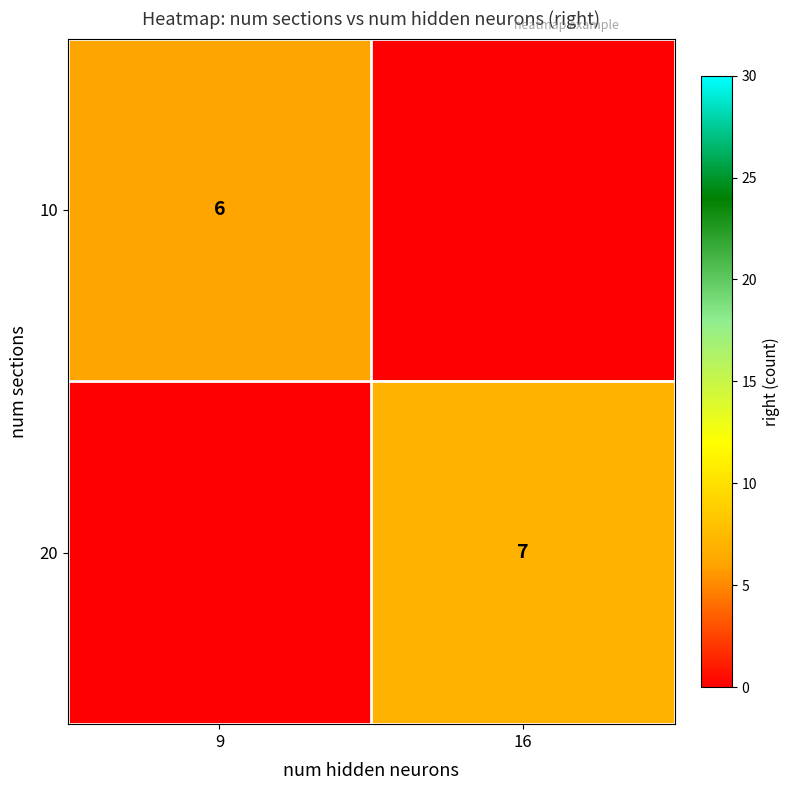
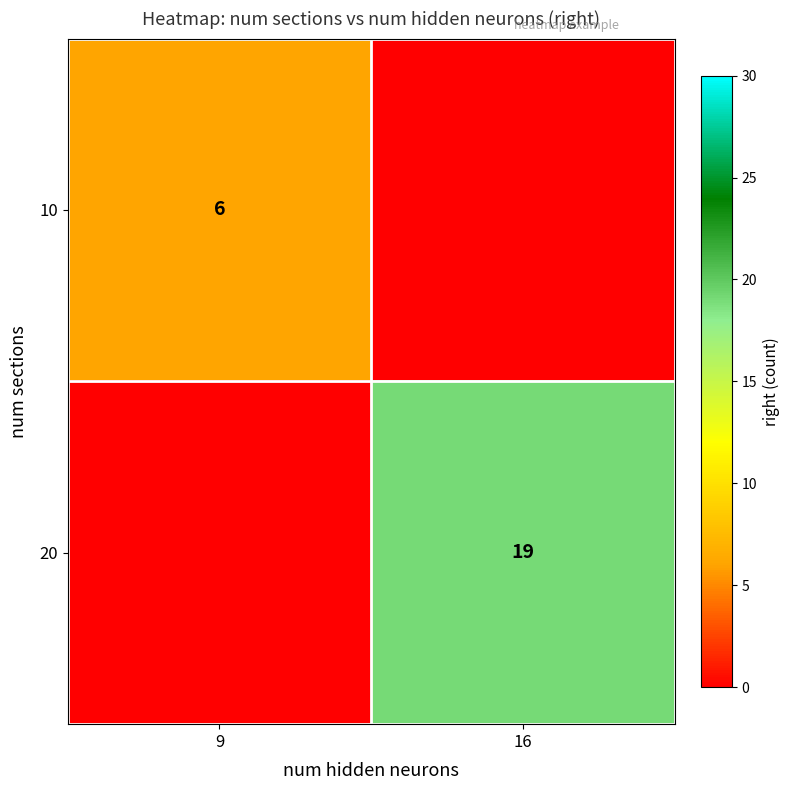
20, 16: 7 -> 19
